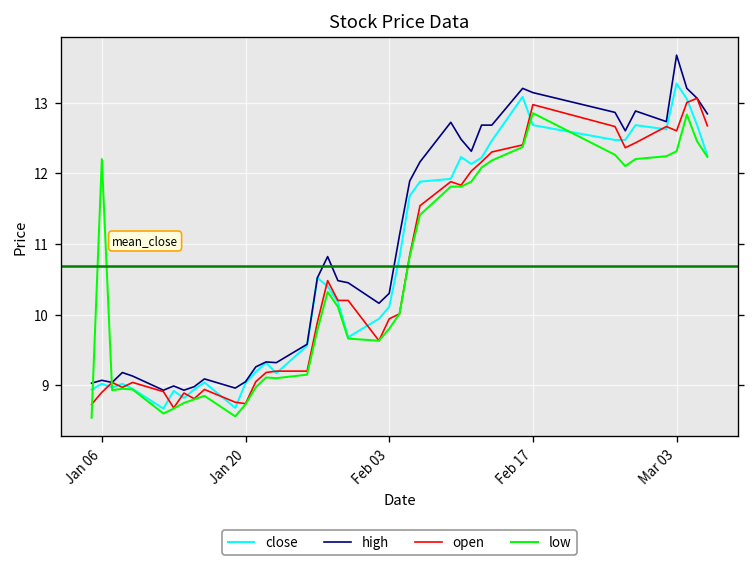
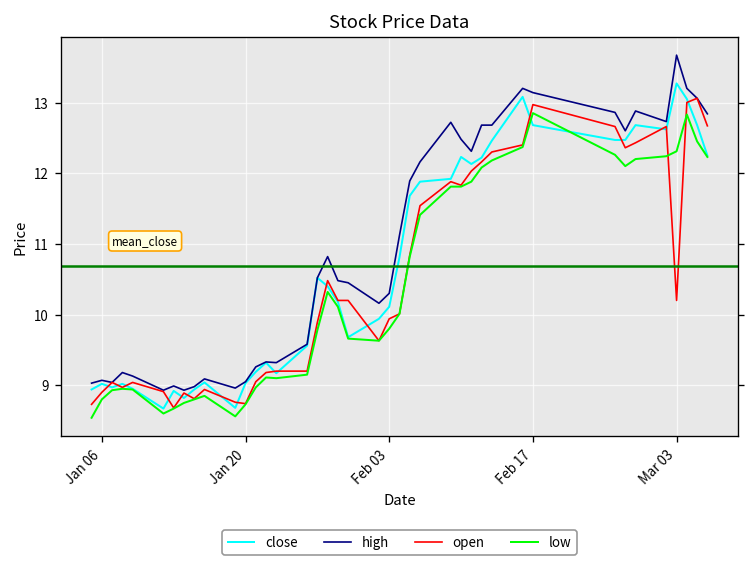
low, Jan 06: 12.2 -> 8.8
open, Mar 03: 12.6 -> 10.2
